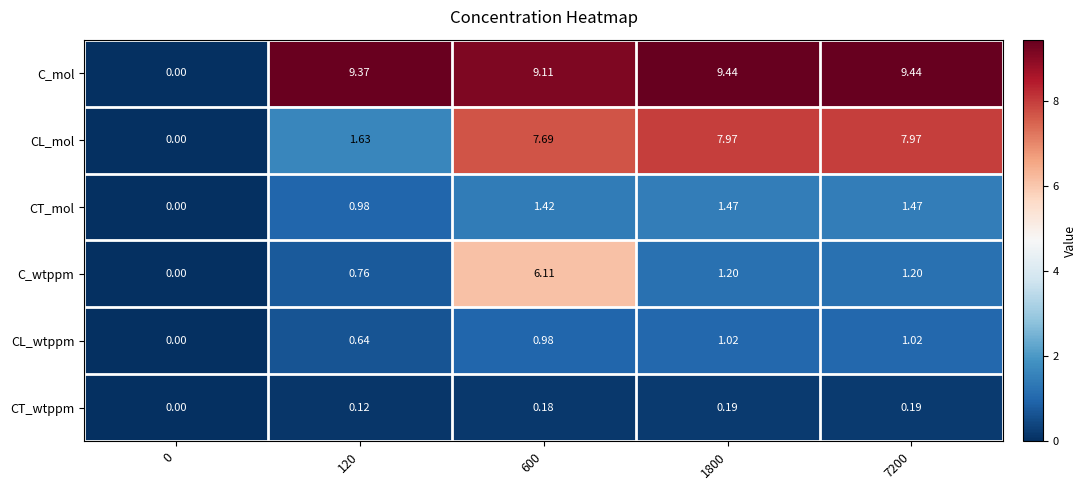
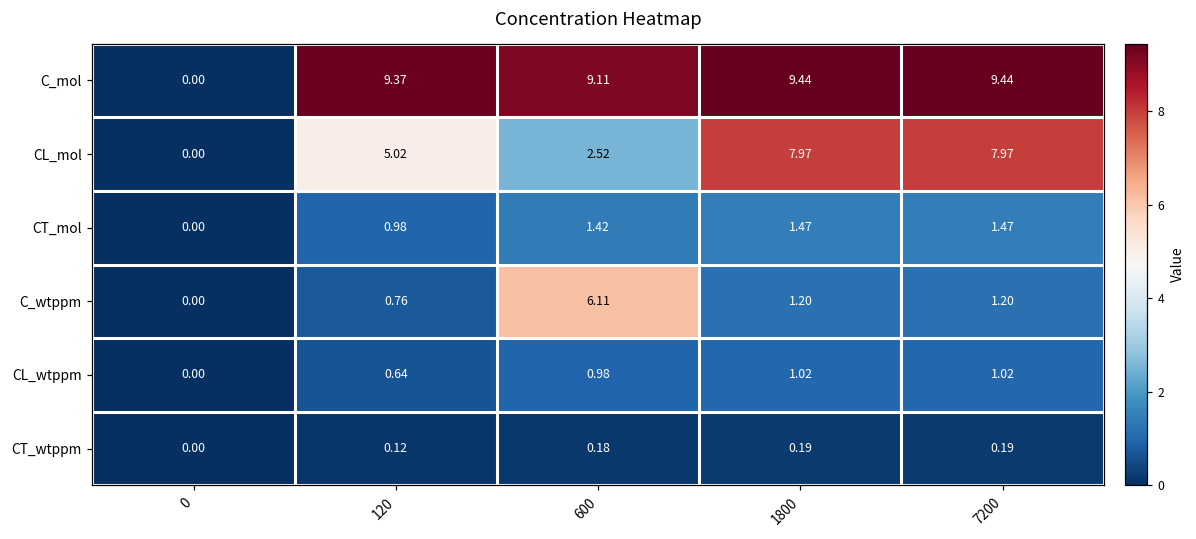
CL_mol, 120: 1.63 -> 5.02
CL_mol, 600: 7.69 -> 2.52
